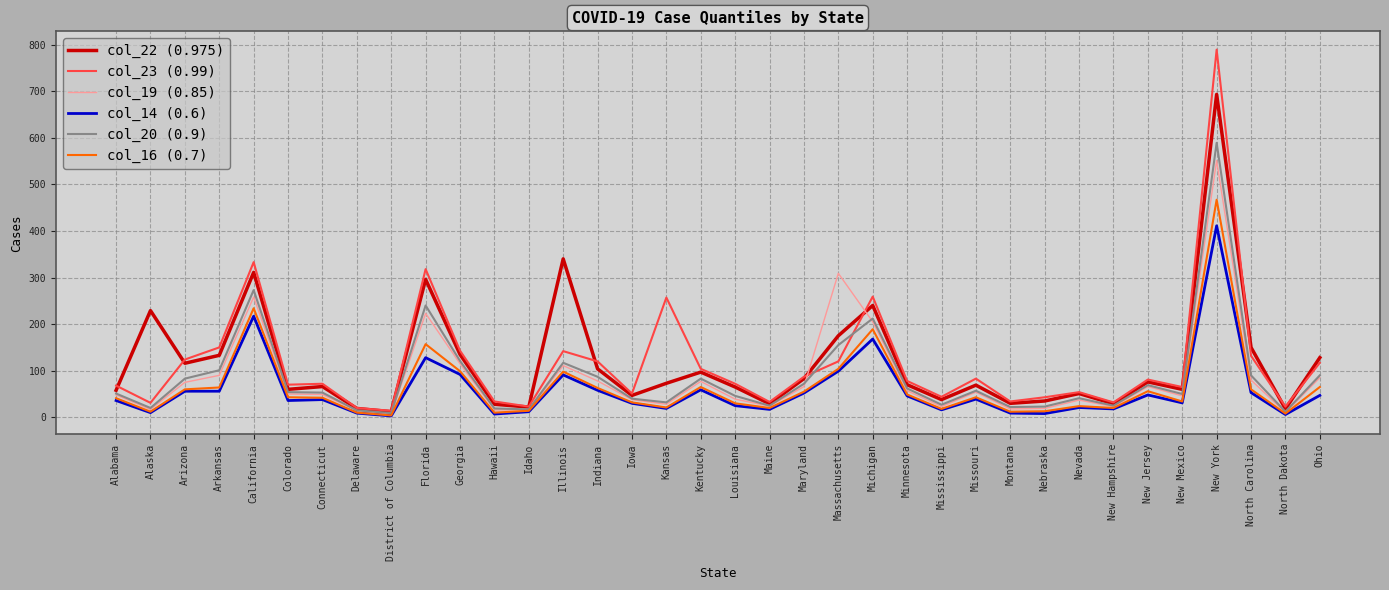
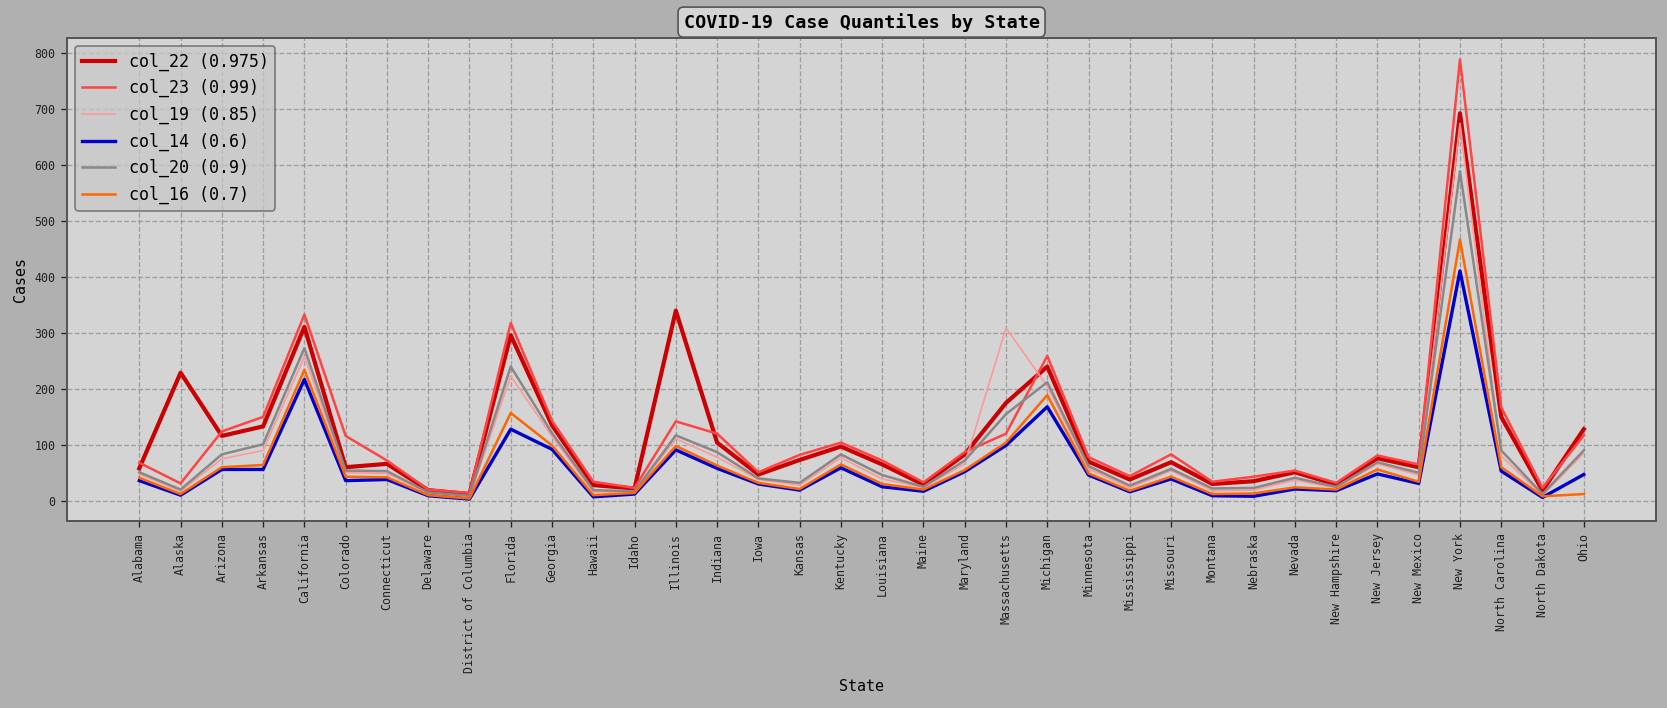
col_23 (0.99), Colorado: 70 -> 120
col_23 (0.99), Kansas: 260 -> 80
col_19 (0.85), New York: 550 -> 680
col_23 (0.99), North Carolina: 130 -> 170
col_16 (0.7), Ohio: 70 -> 10
